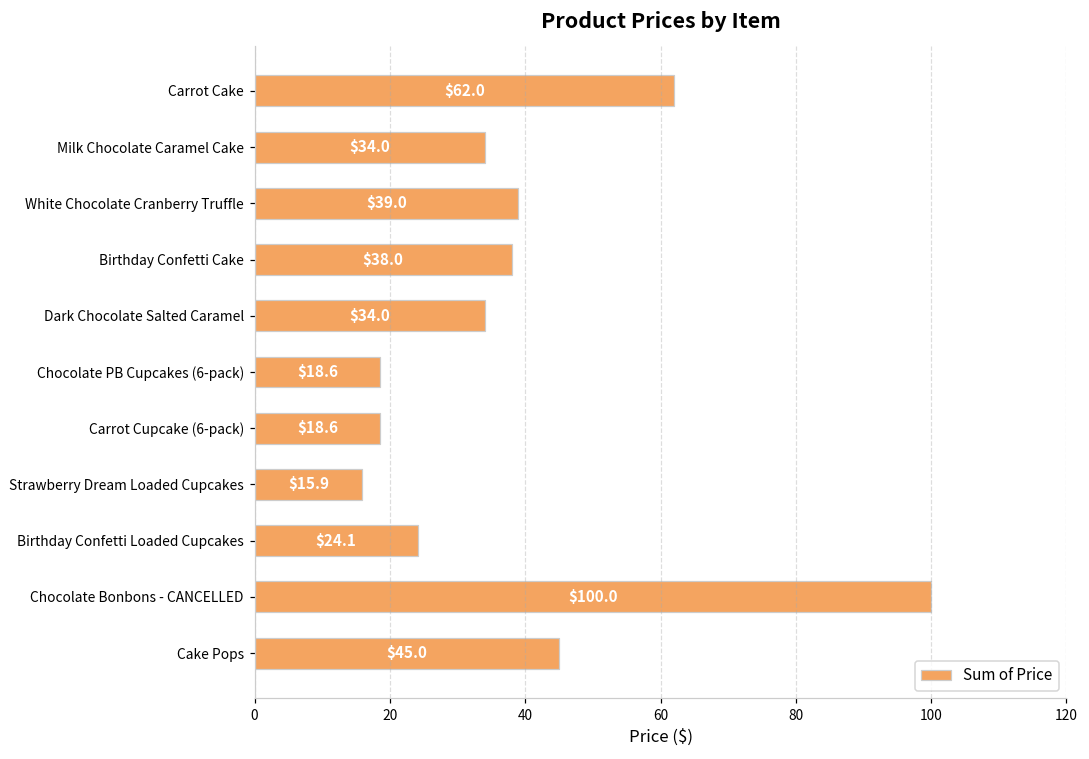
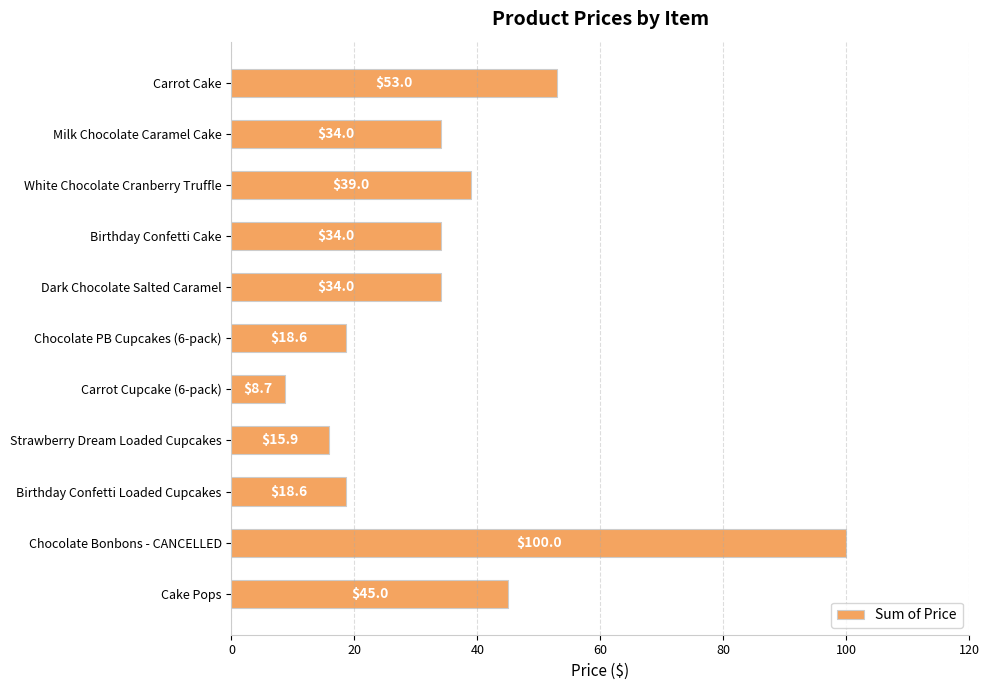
Carrot Cake: $62.0 -> $53.0
Birthday Confetti Cake: $38.0 -> $34.0
Carrot Cupcake (6-pack): $18.6 -> $8.7
Birthday Confetti Loaded Cupcakes: $24.1 -> $18.6
